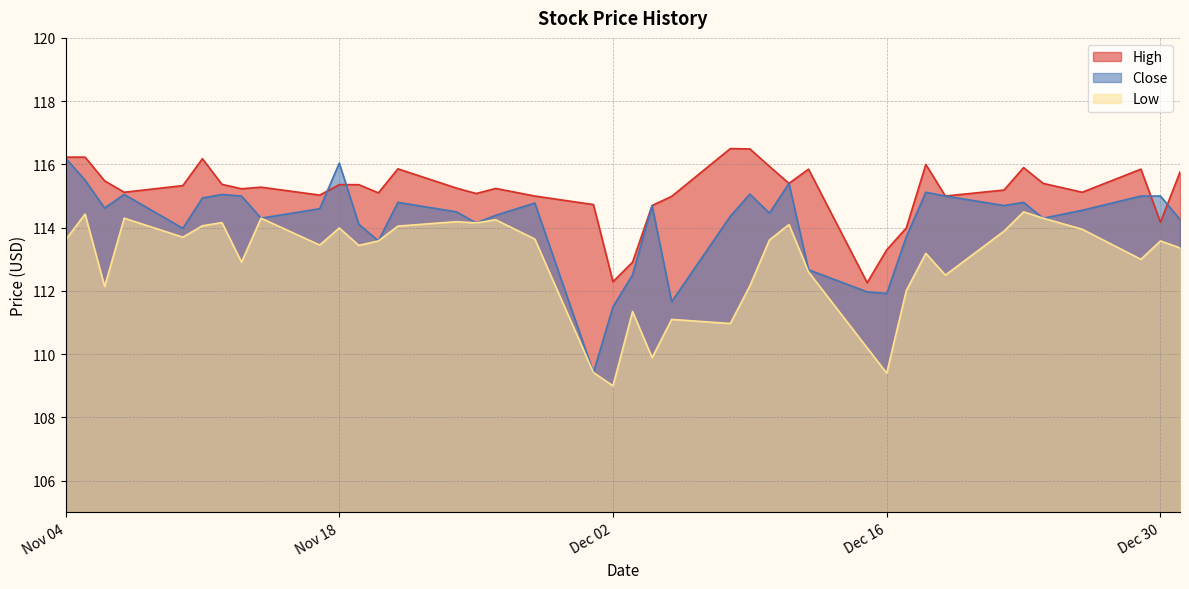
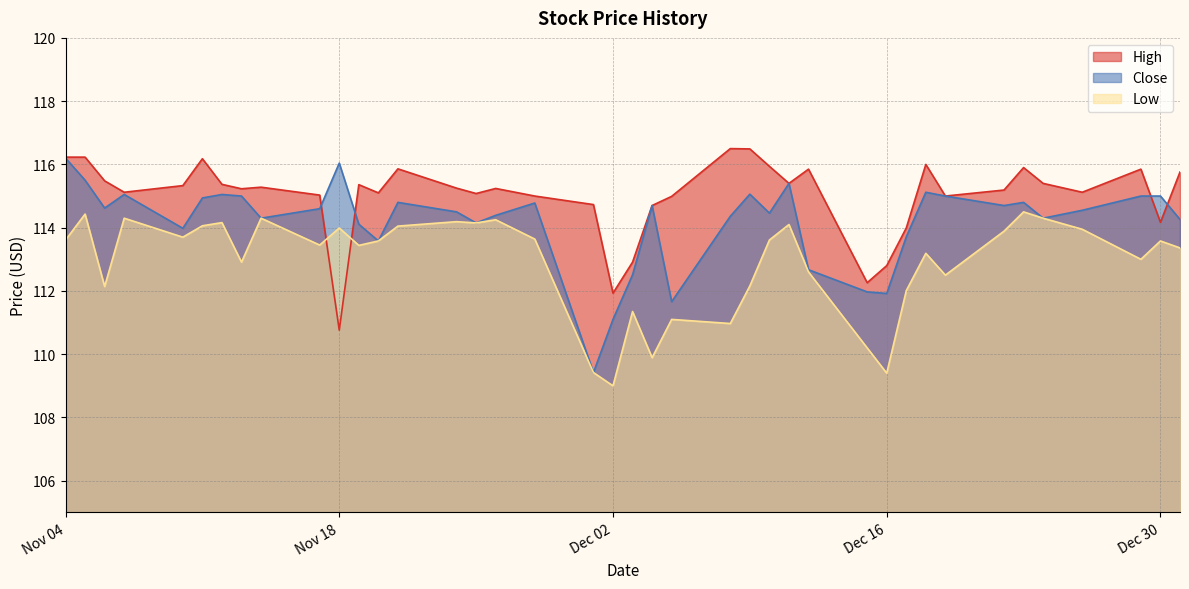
High, Nov 18: 115.4 -> 110.8
High, Dec 02: 112.3 -> 111.9
Close, Dec 02: 111.5 -> 111.1
High, Dec 16: 113.3 -> 112.8
